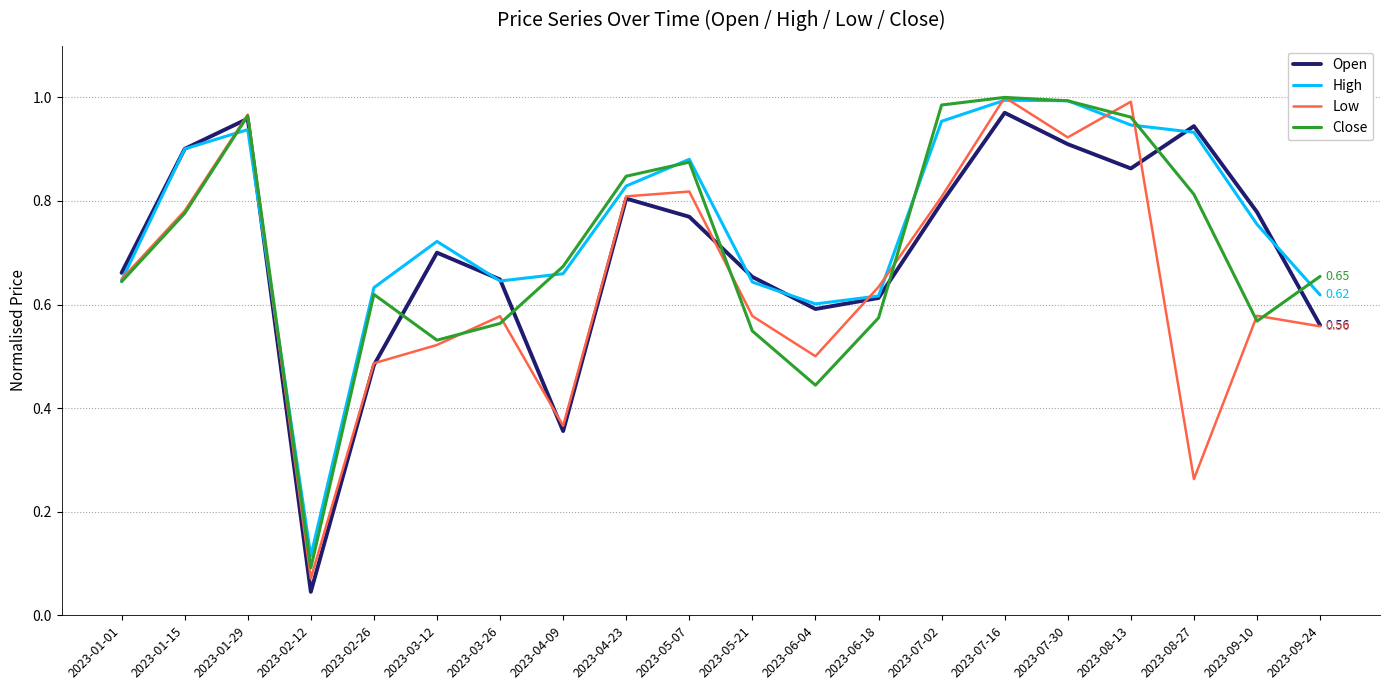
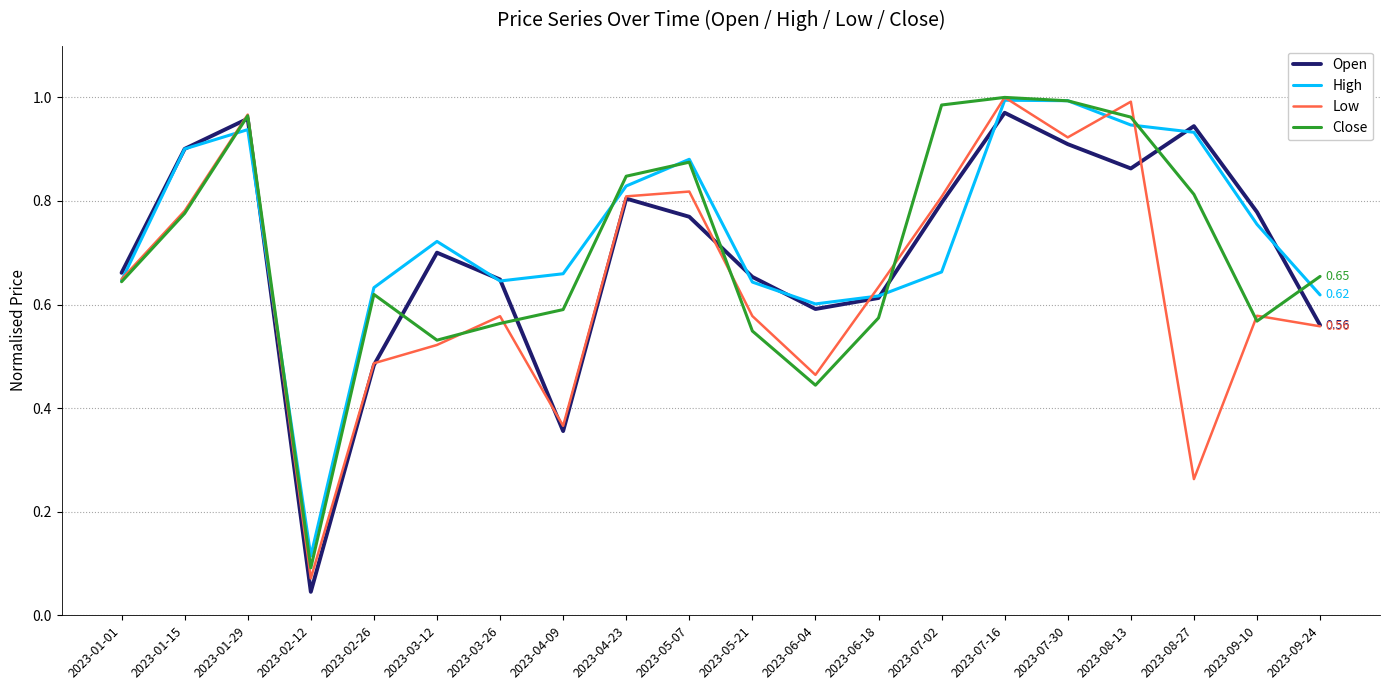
Close, 2023-04-09: 0.67 -> 0.59
Low, 2023-06-04: 0.50 -> 0.46
High, 2023-07-02: 0.95 -> 0.66
